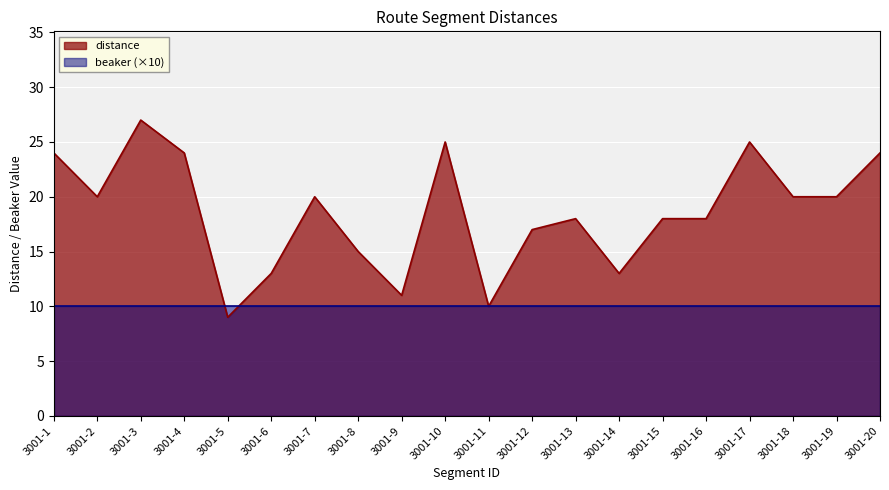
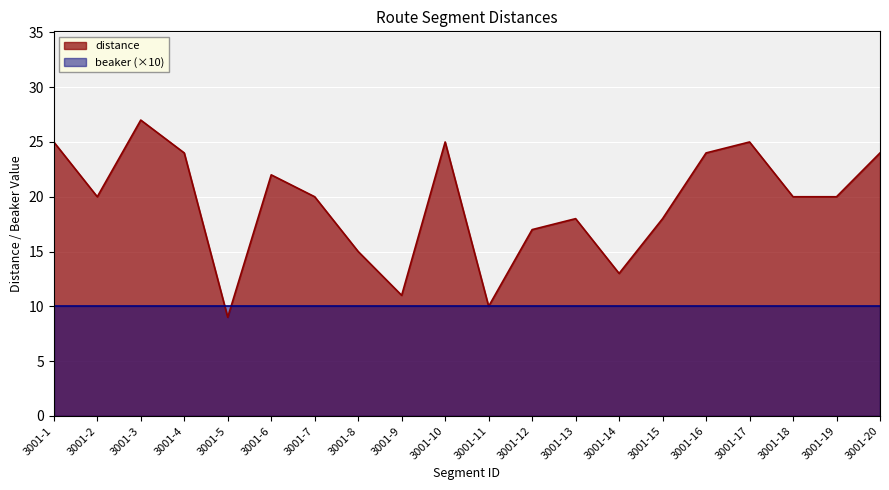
distance, 3001-1: 24 -> 25
distance, 3001-6: 13 -> 22
distance, 3001-16: 18 -> 24
